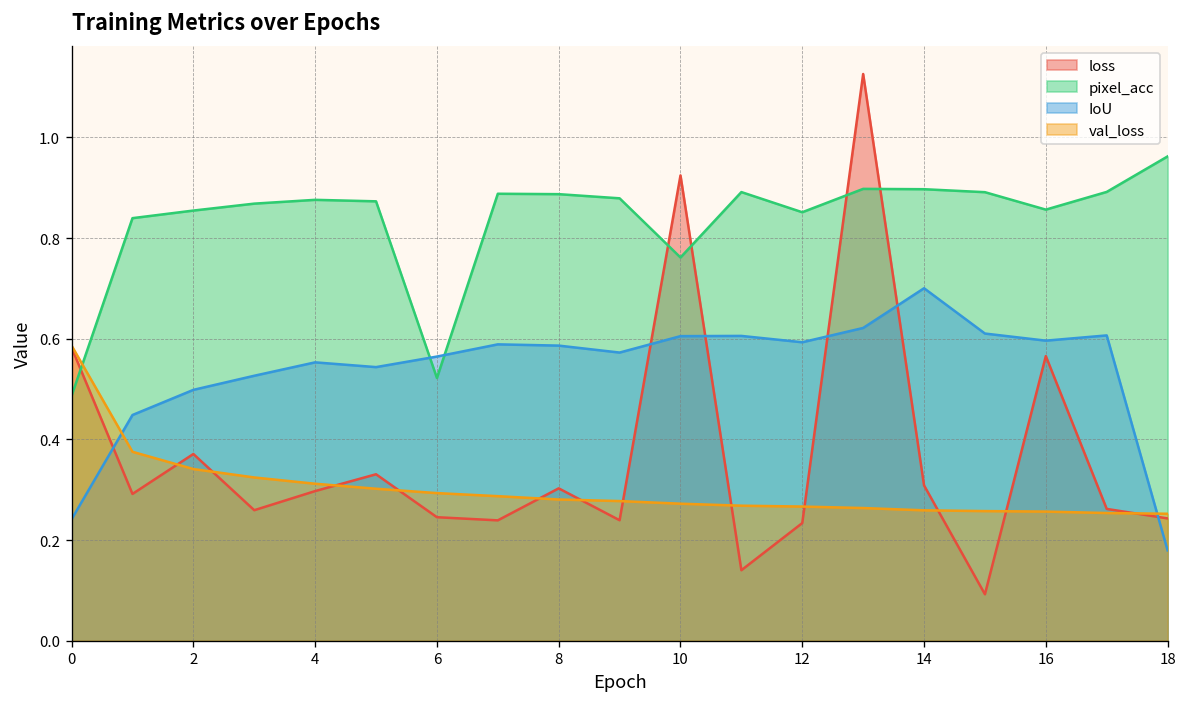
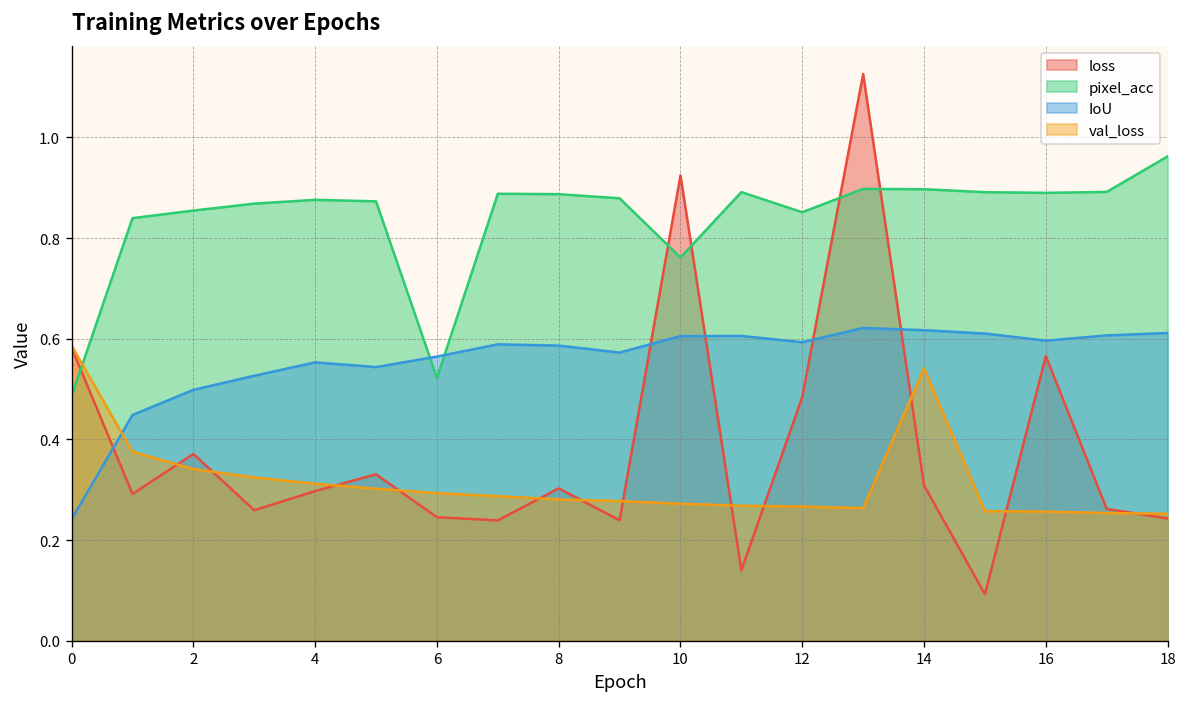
loss, 12: 0.23 -> 0.48
IoU, 14: 0.70 -> 0.62
val_loss, 14: 0.26 -> 0.54
pixel_acc, 16: 0.86 -> 0.89
IoU, 18: 0.18 -> 0.61
